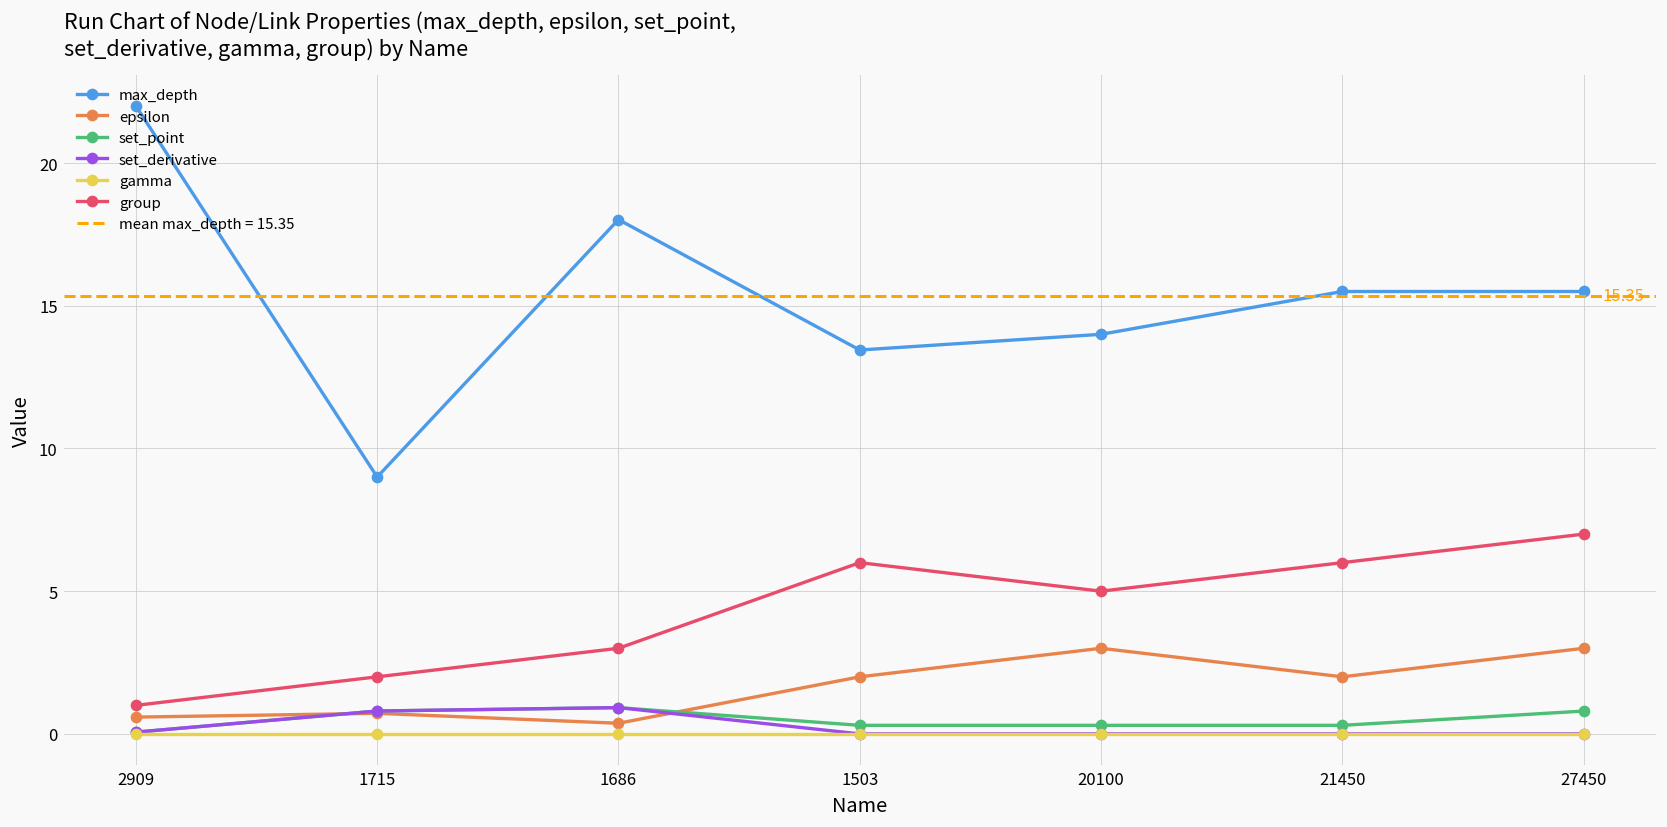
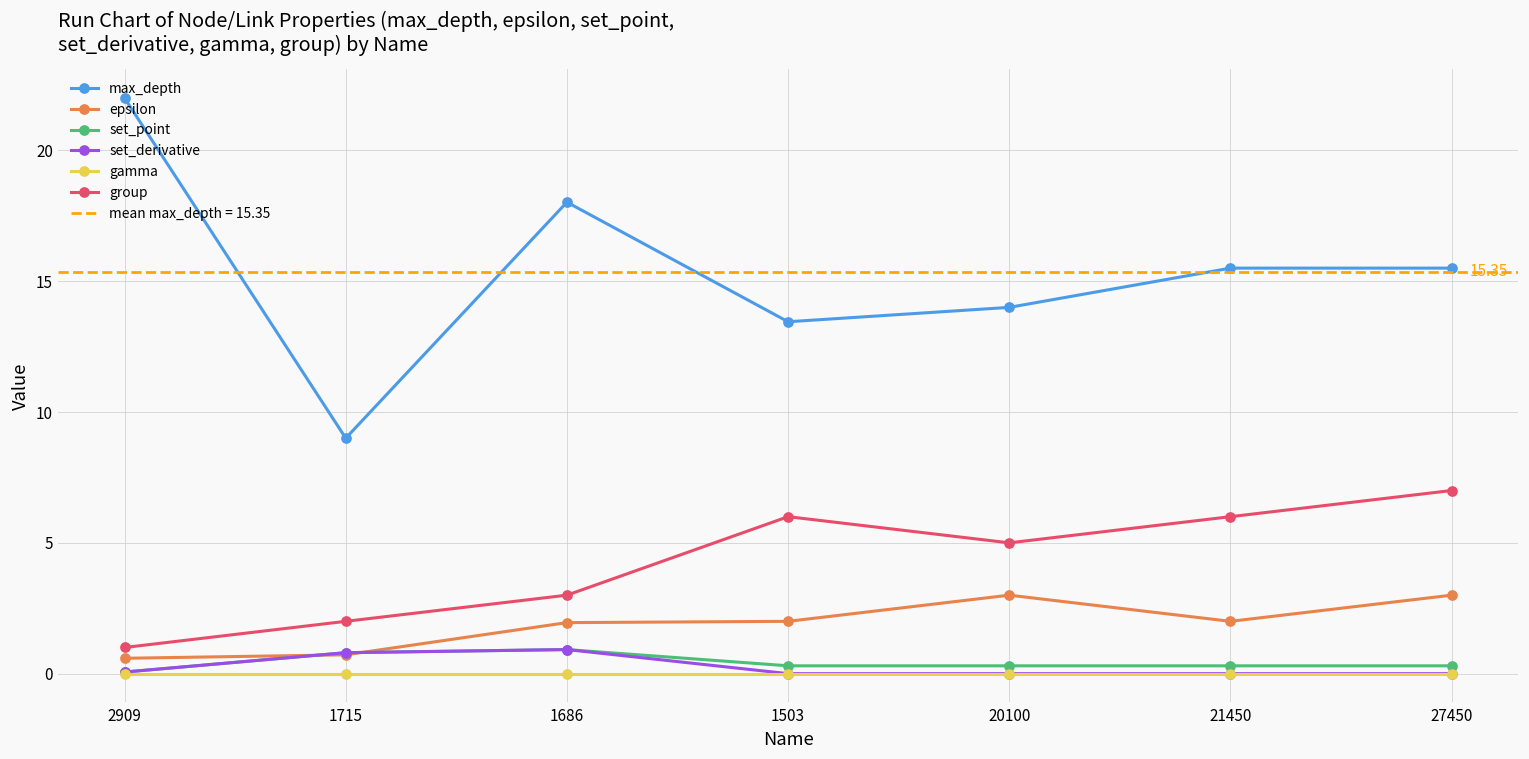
epsilon, 1686: 0.4 -> 2.0
set_point, 27450: 0.8 -> 0.3
